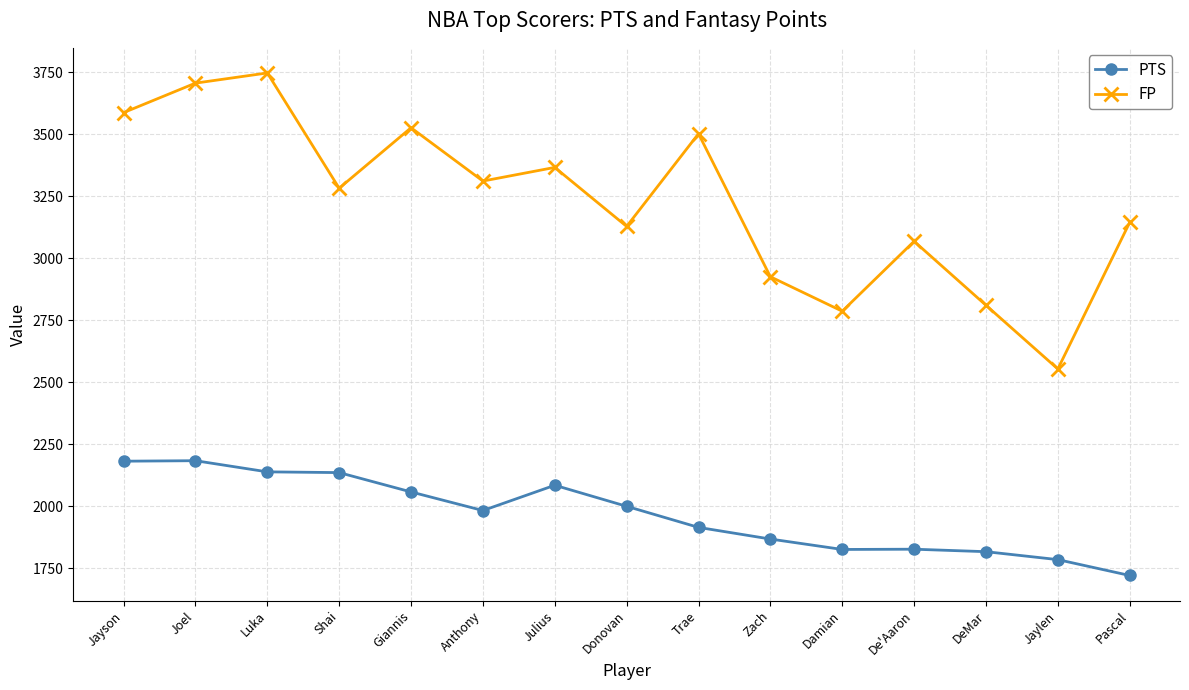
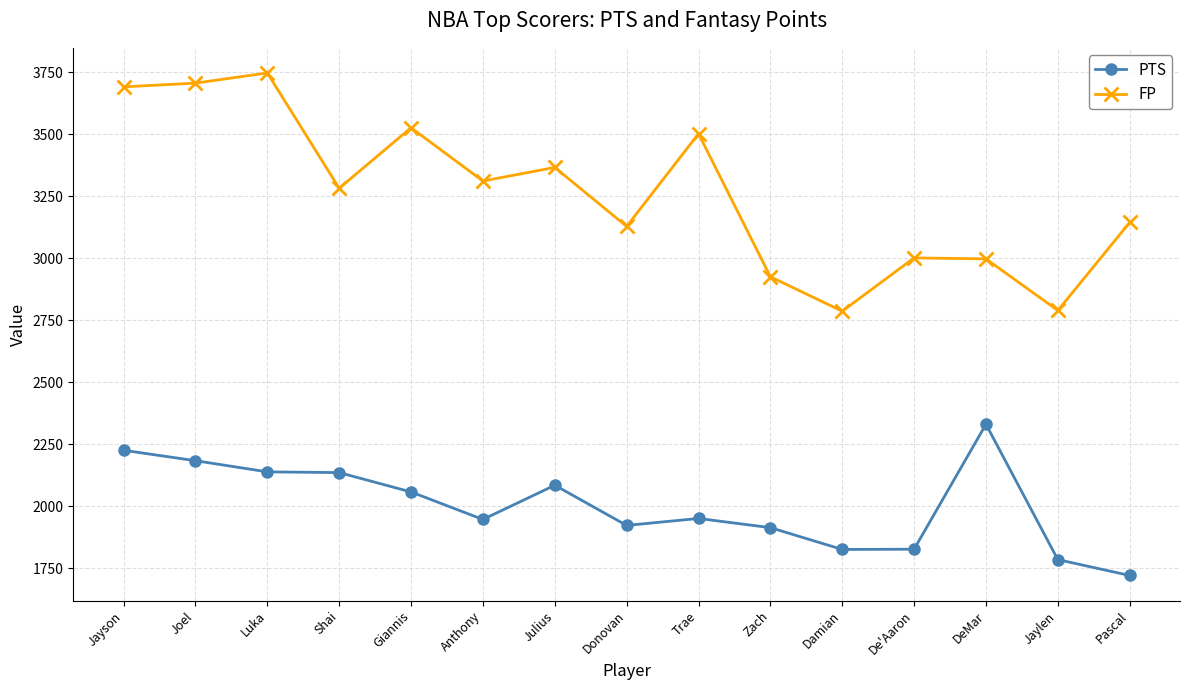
PTS, Jayson: 2180 -> 2230
FP, Jayson: 3590 -> 3690
PTS, Anthony: 1980 -> 1950
PTS, Donovan: 2000 -> 1920
PTS, Trae: 1910 -> 1950
PTS, Zach: 1870 -> 1910
FP, De'Aaron: 3070 -> 3000
PTS, DeMar: 1820 -> 2330
FP, DeMar: 2810 -> 3000
FP, Jaylen: 2550 -> 2790
